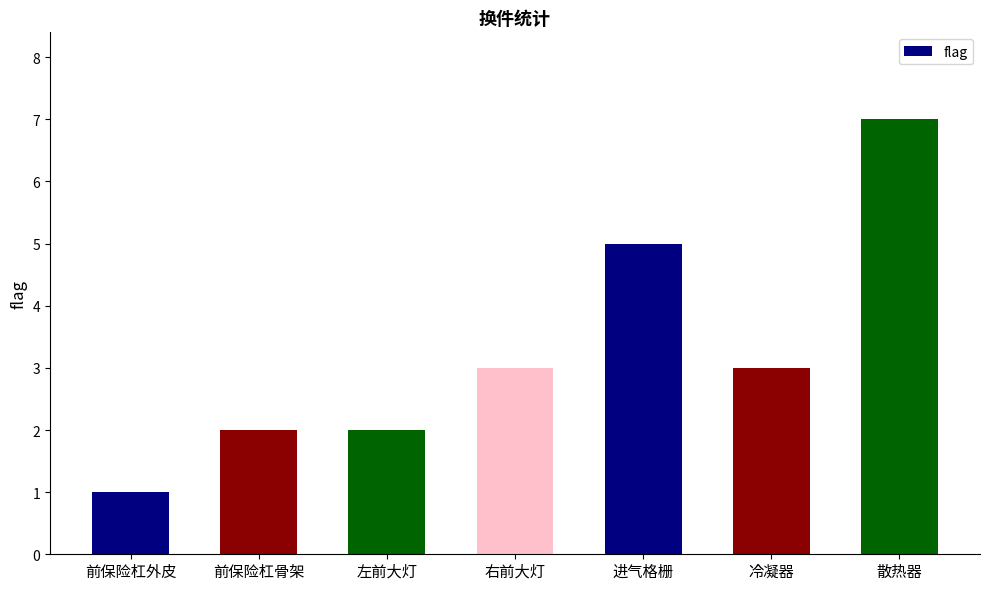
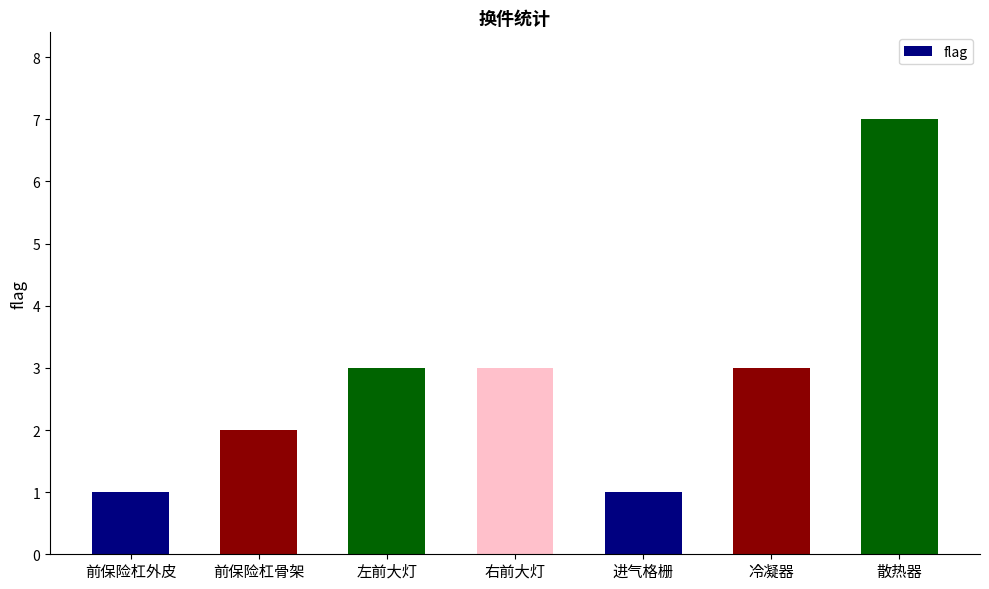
左前大灯: 2 -> 3
进气格栅: 5 -> 1
